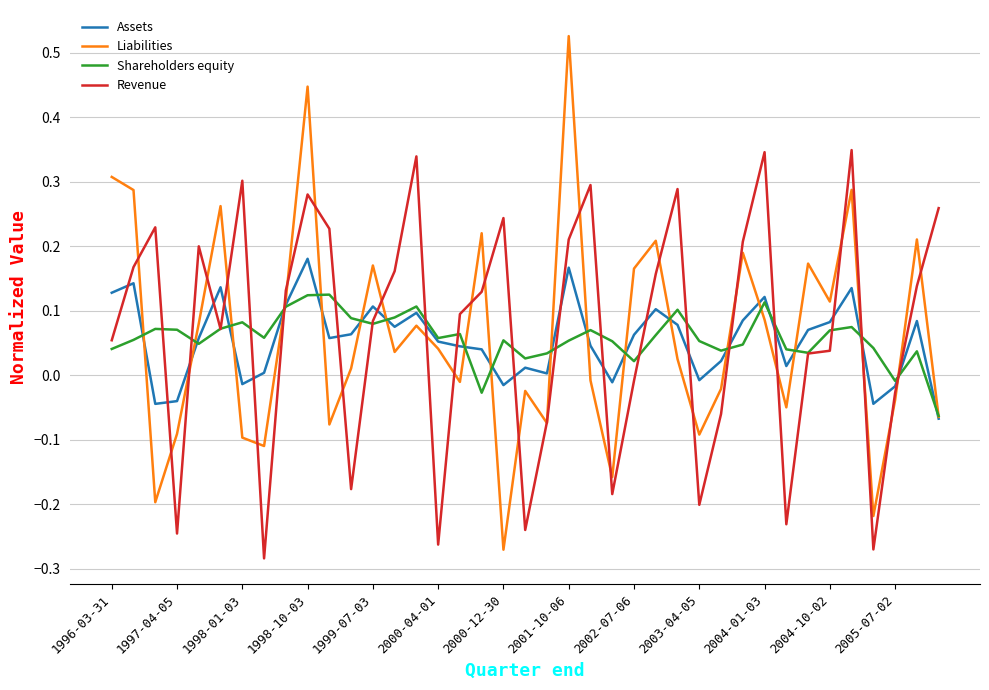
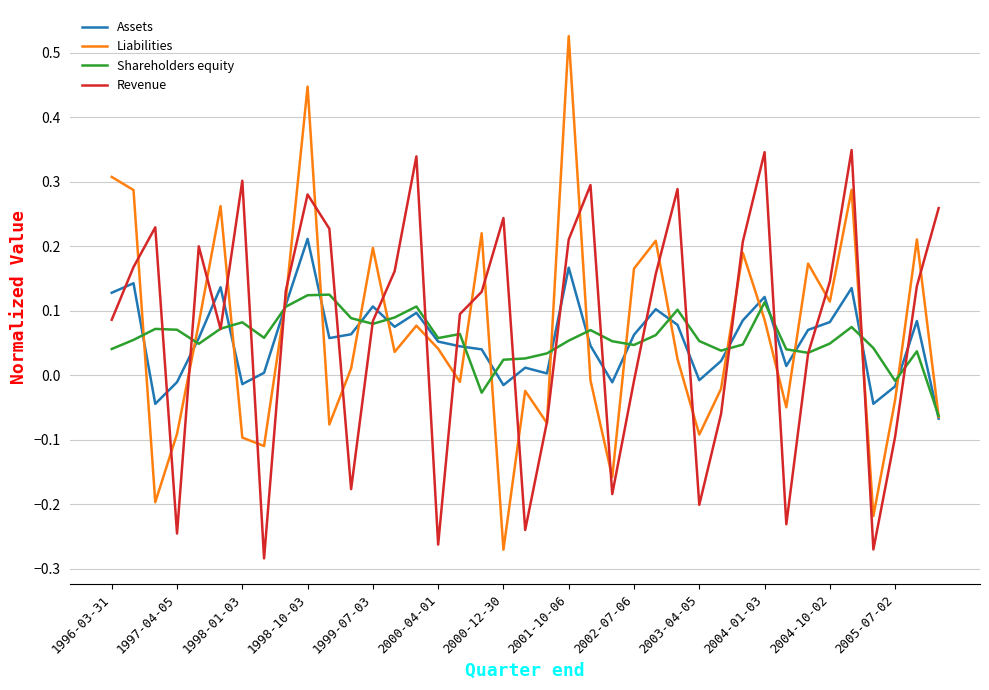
Revenue, 1996-03-31: 0.05 -> 0.09
Assets, 1997-04-05: -0.04 -> -0.01
Assets, 1998-10-03: 0.18 -> 0.21
Liabilities, 1999-07-03: 0.17 -> 0.20
Shareholders equity, 2000-12-30: 0.05 -> 0.02
Shareholders equity, 2002-07-06: 0.02 -> 0.05
Shareholders equity, 2004-10-02: 0.07 -> 0.05
Revenue, 2004-10-02: 0.04 -> 0.15
Revenue, 2005-07-02: -0.03 -> -0.10
